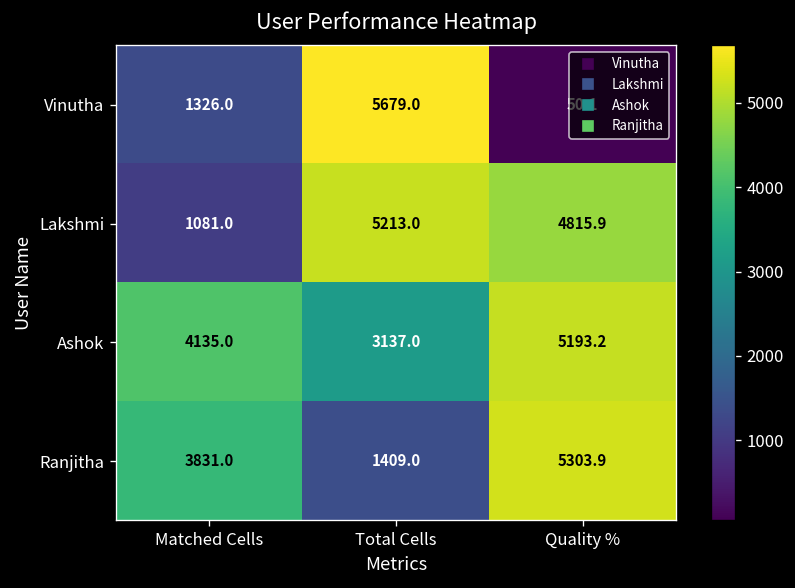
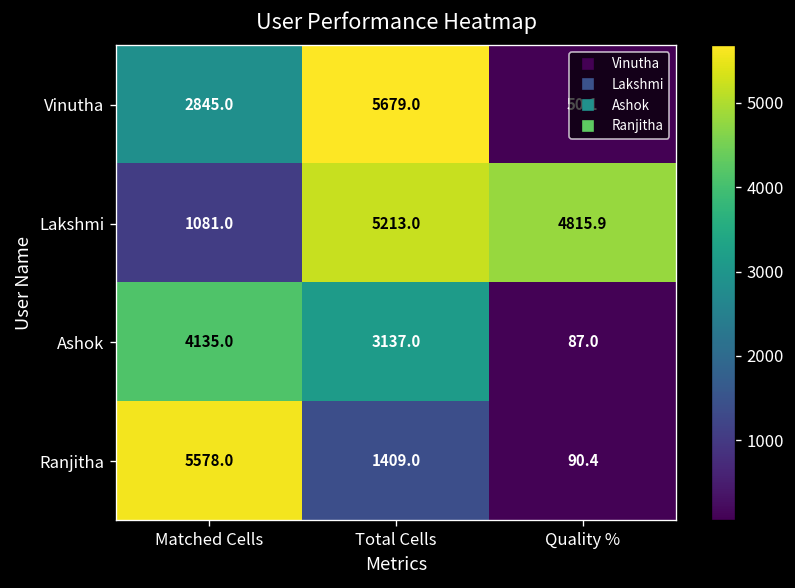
Vinutha, Matched Cells: 1326.0 -> 2845.0
Ashok, Quality %: 5193.2 -> 87.0
Ranjitha, Matched Cells: 3831.0 -> 5578.0
Ranjitha, Quality %: 5303.9 -> 90.4
